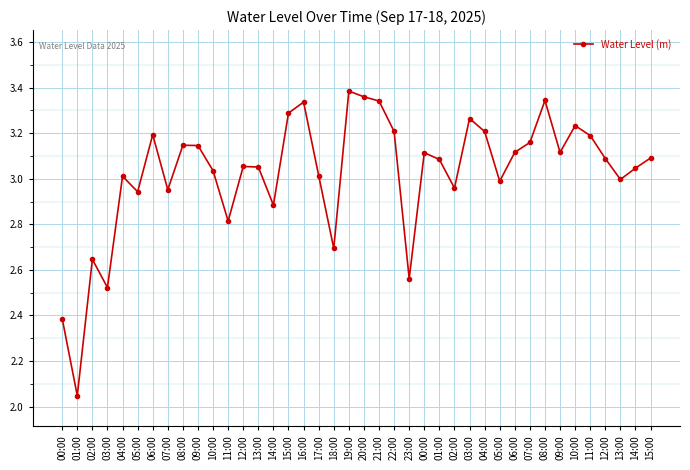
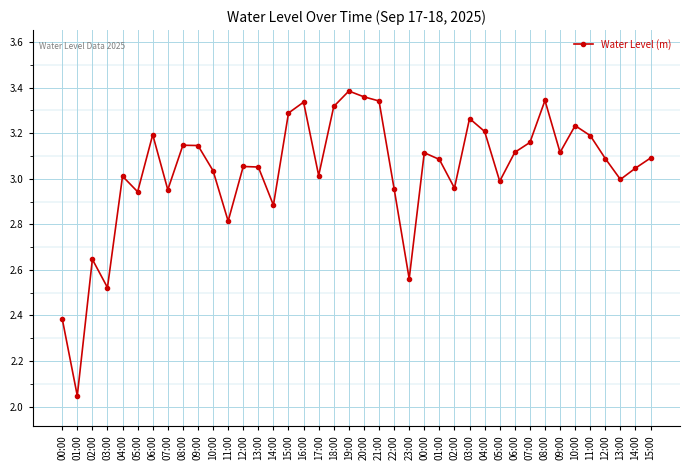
18:00: 2.69 -> 3.32
22:00: 3.21 -> 2.96
